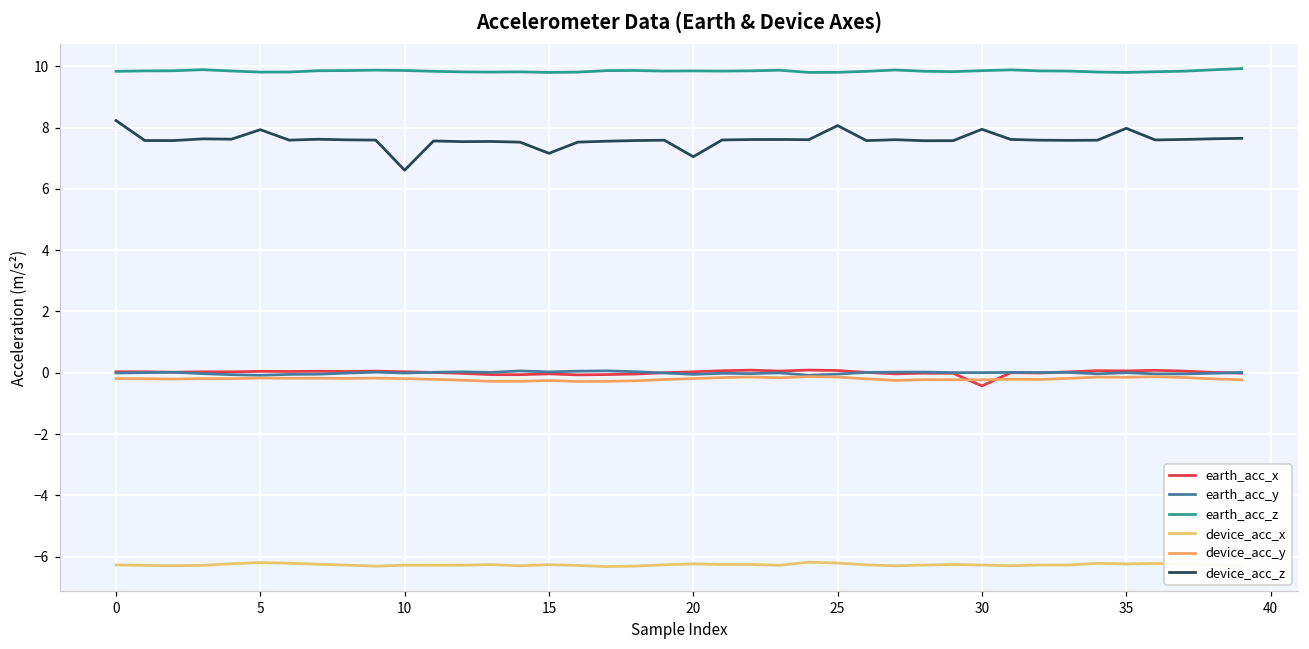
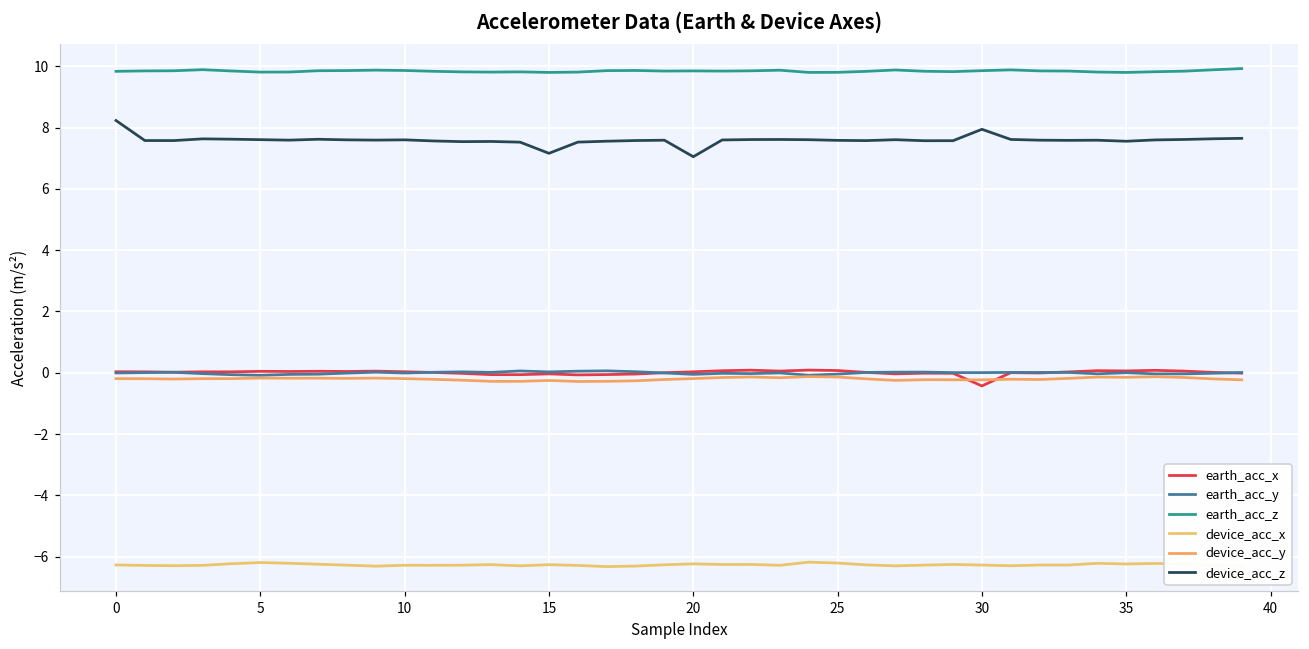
device_acc_z, 5: 7.9 -> 7.6
device_acc_z, 10: 6.6 -> 7.6
device_acc_z, 25: 8.1 -> 7.6
device_acc_z, 35: 8.0 -> 7.6
